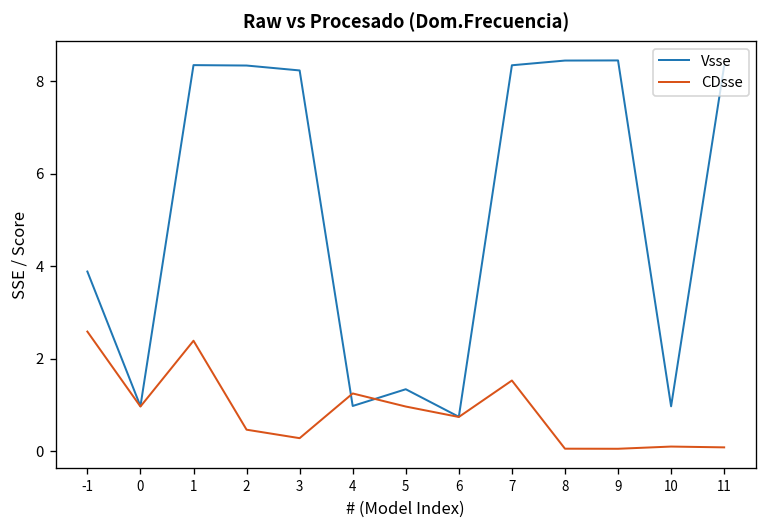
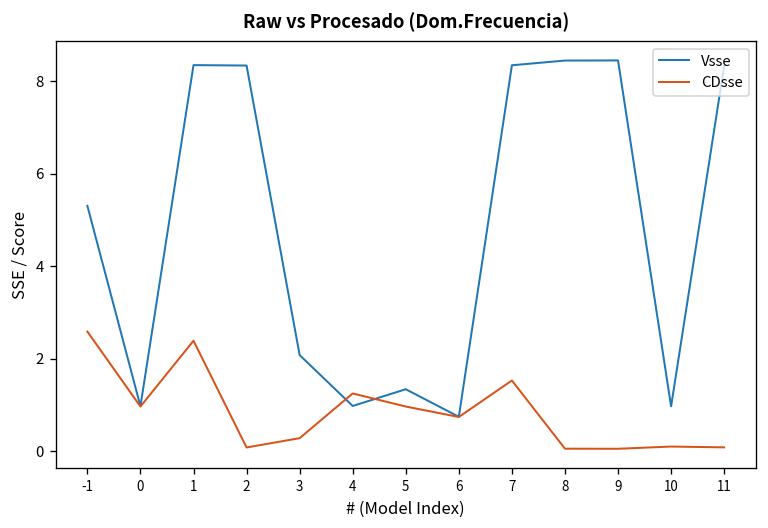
Vsse, -1: 3.9 -> 5.3
CDsse, 2: 0.5 -> 0.1
Vsse, 3: 8.2 -> 2.1
